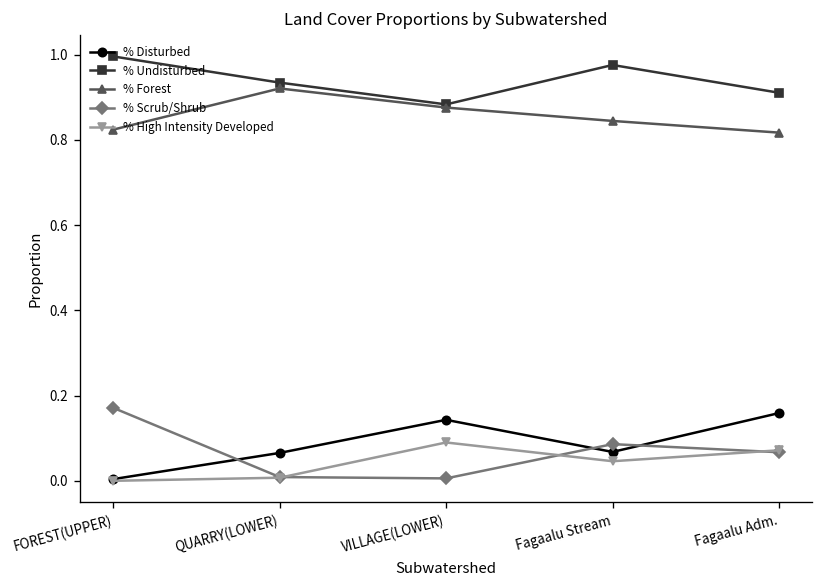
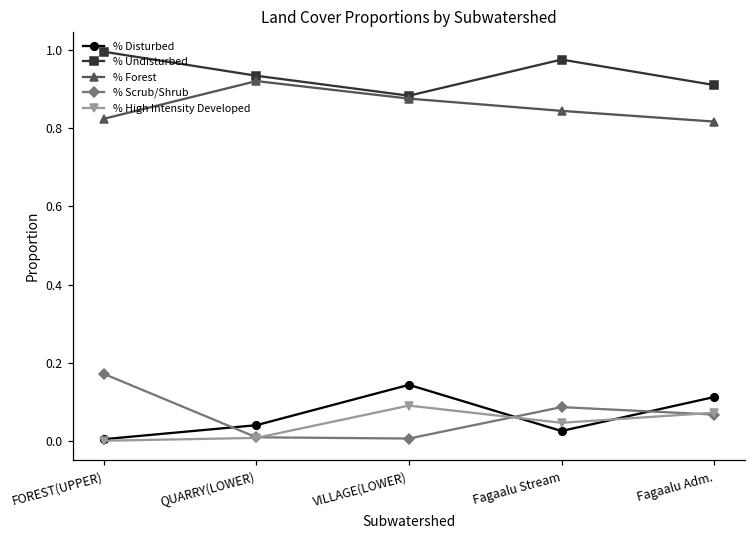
% Disturbed, QUARRY(LOWER): 0.07 -> 0.04
% Disturbed, Fagaalu Stream: 0.07 -> 0.02
% Disturbed, Fagaalu Adm.: 0.16 -> 0.11
